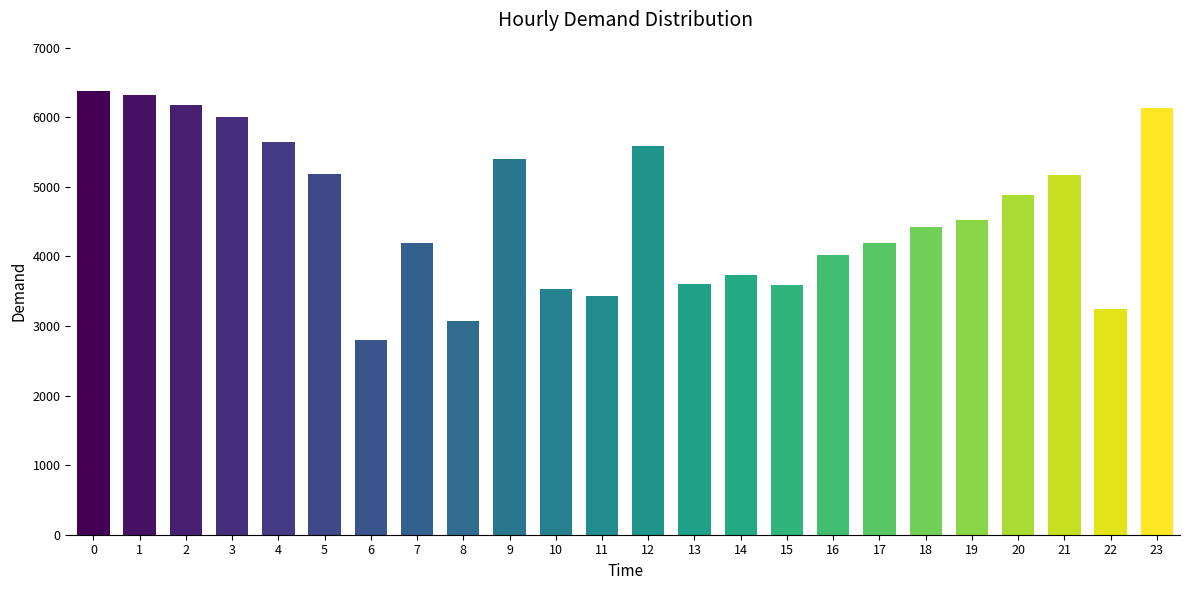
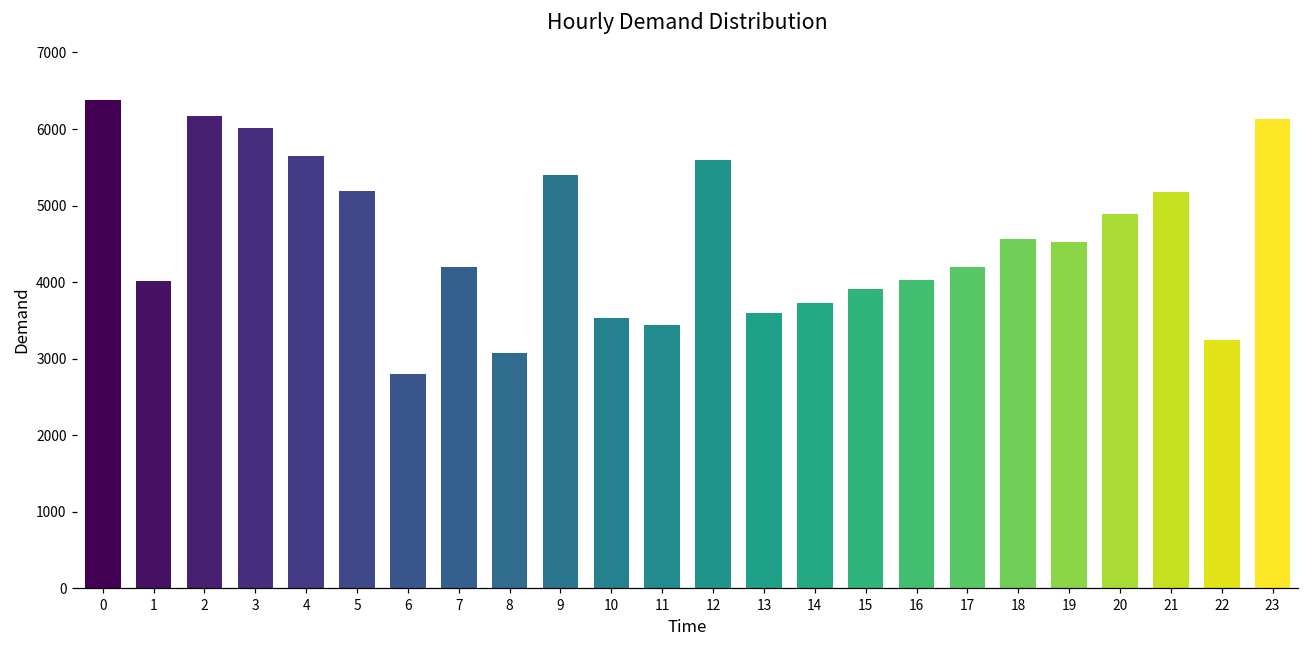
1: 6300 -> 4000
15: 3600 -> 3900
18: 4400 -> 4600
